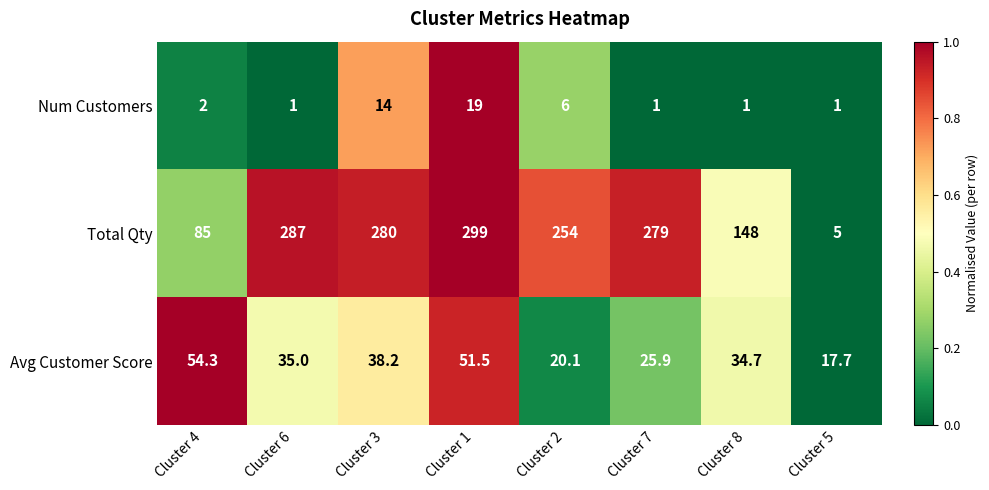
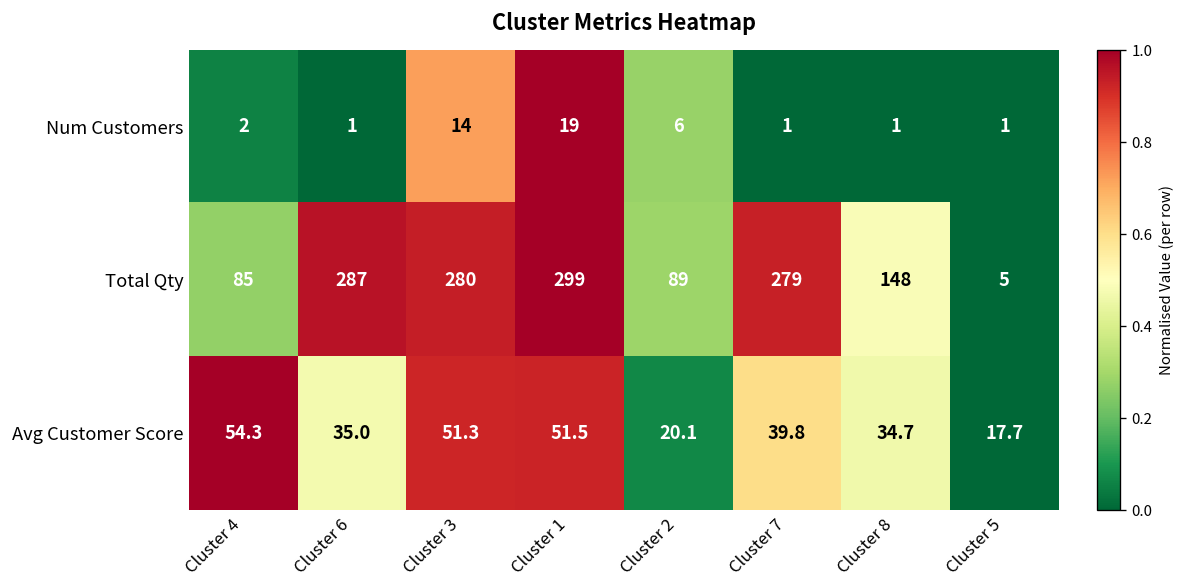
Total Qty, Cluster 2: 254 -> 89
Avg Customer Score, Cluster 3: 38.2 -> 51.3
Avg Customer Score, Cluster 7: 25.9 -> 39.8
